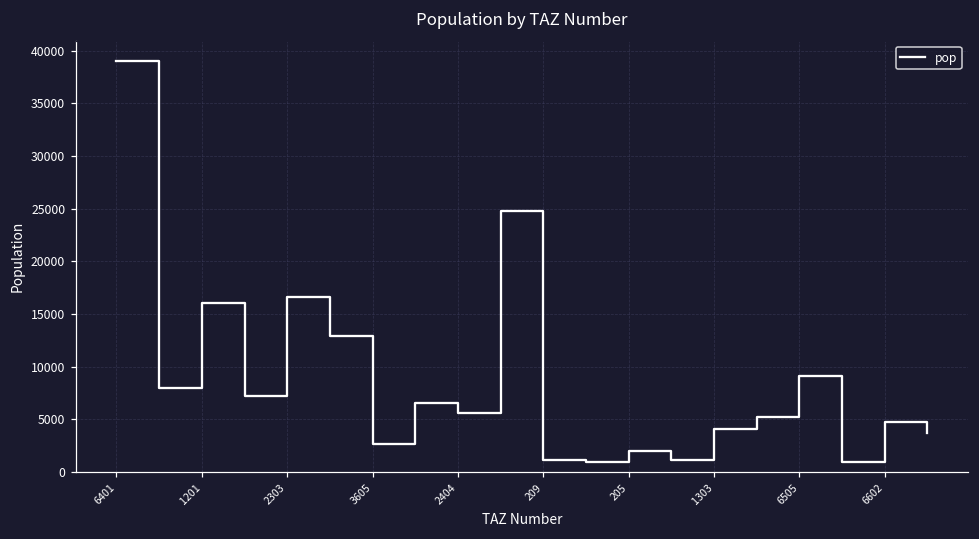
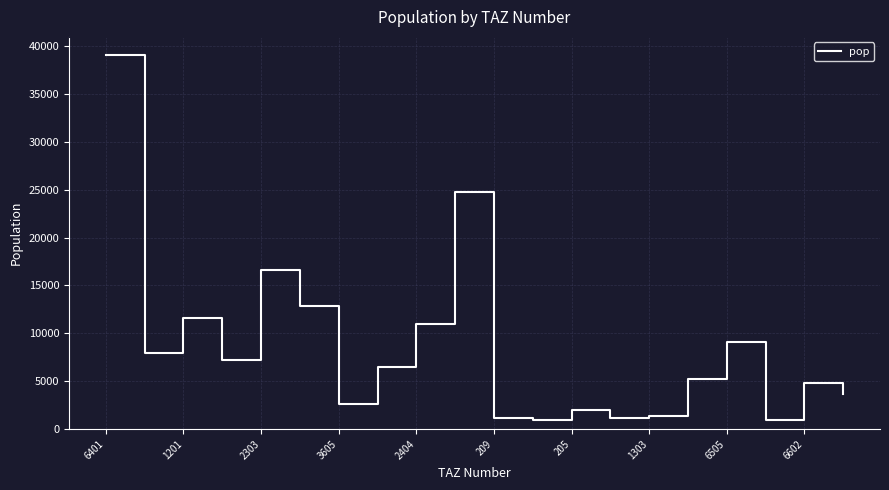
1201: 16000 -> 12000
2404: 6000 -> 11000
1303: 4000 -> 1000
